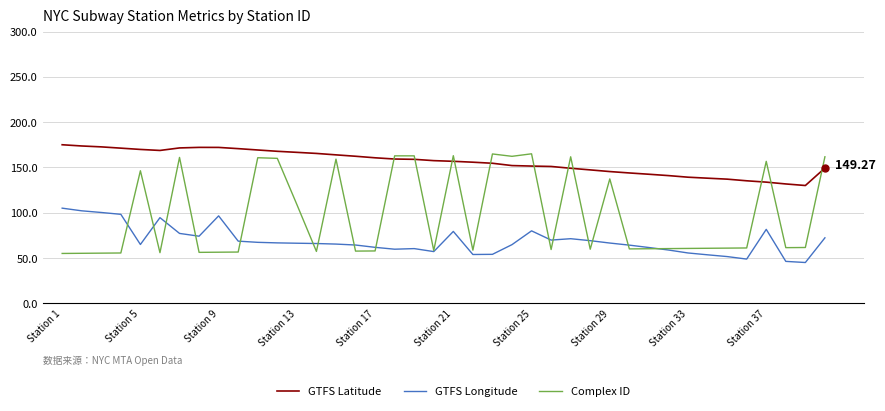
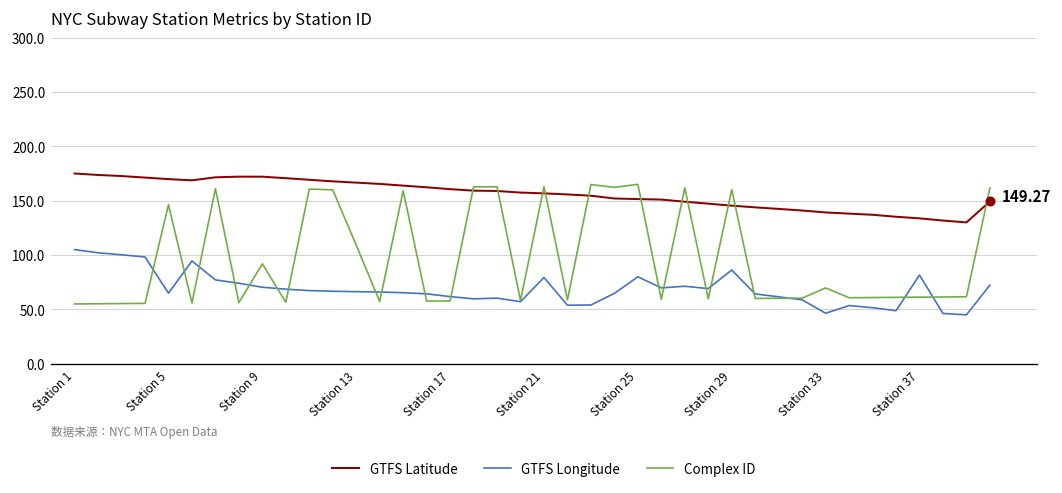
GTFS Longitude, Station 9: 100 -> 70
Complex ID, Station 9: 60 -> 90
GTFS Longitude, Station 29: 70 -> 90
Complex ID, Station 29: 140 -> 160
GTFS Longitude, Station 33: 60 -> 50
Complex ID, Station 33: 60 -> 70
Complex ID, Station 37: 160 -> 60
